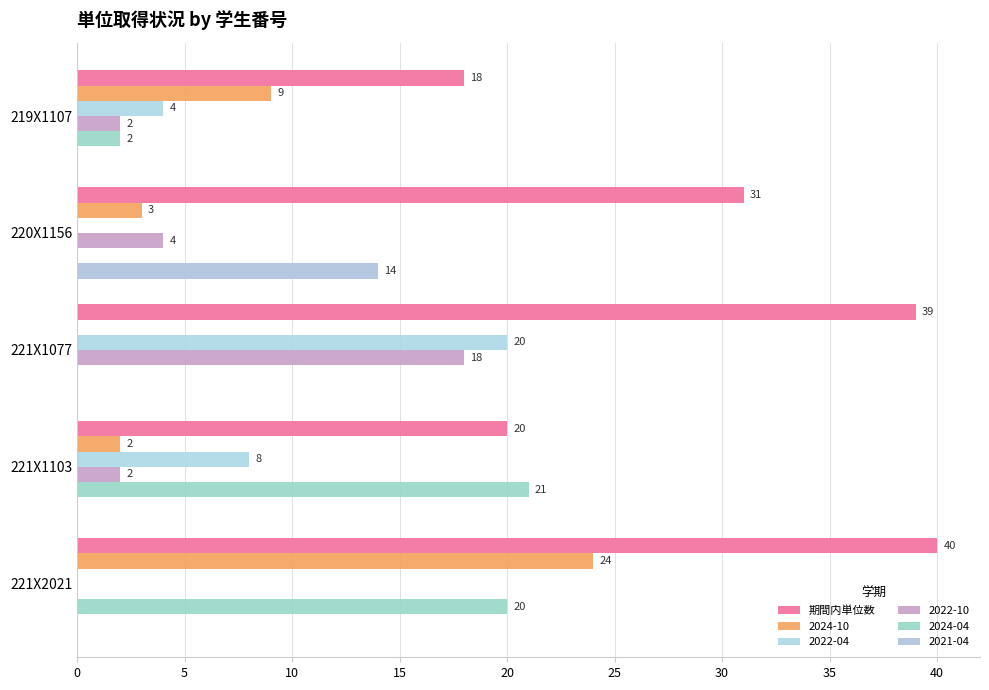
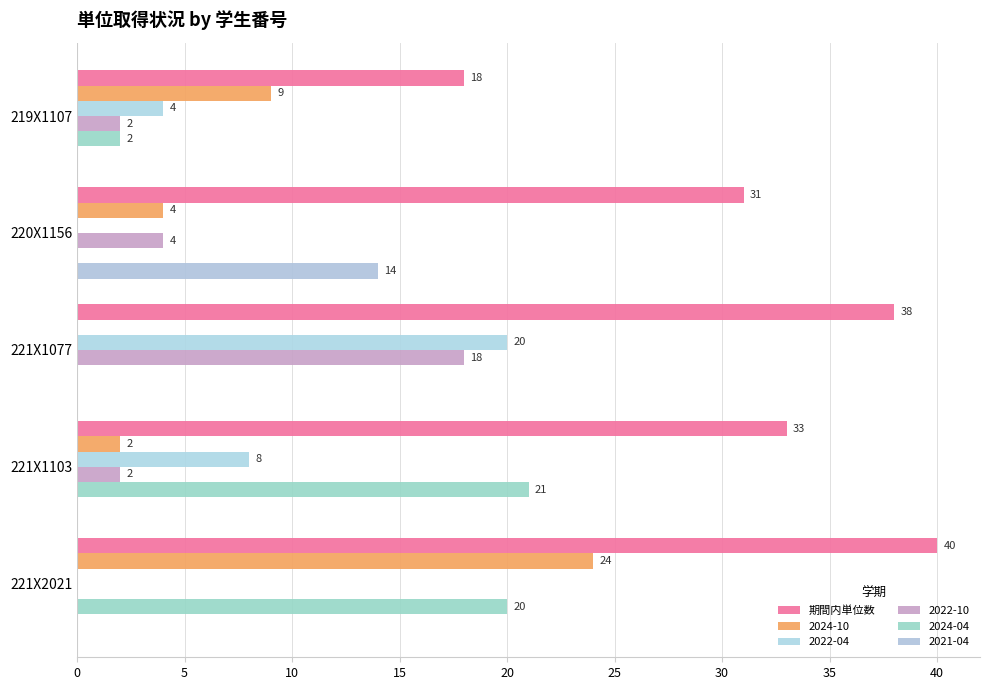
2024-10, 220X1156: 3 -> 4
期間内単位数, 221X1077: 39 -> 38
期間内単位数, 221X1103: 20 -> 33
